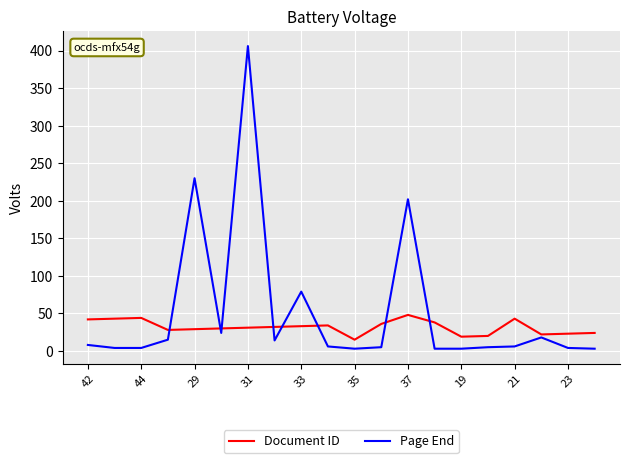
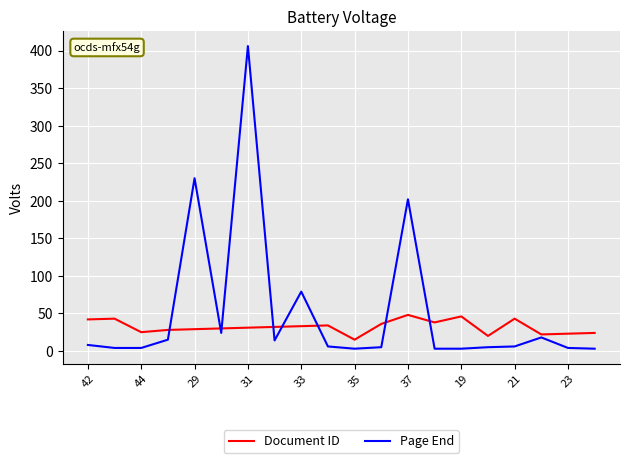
Document ID, 44: 40 -> 30
Document ID, 19: 20 -> 50
